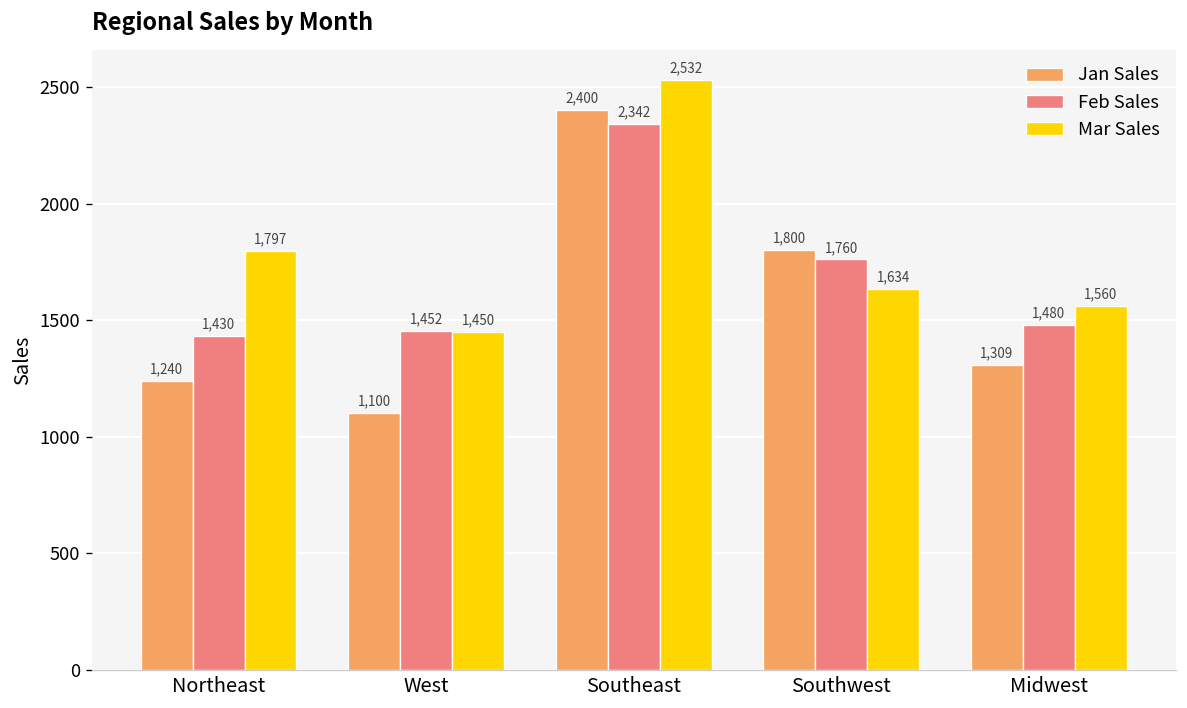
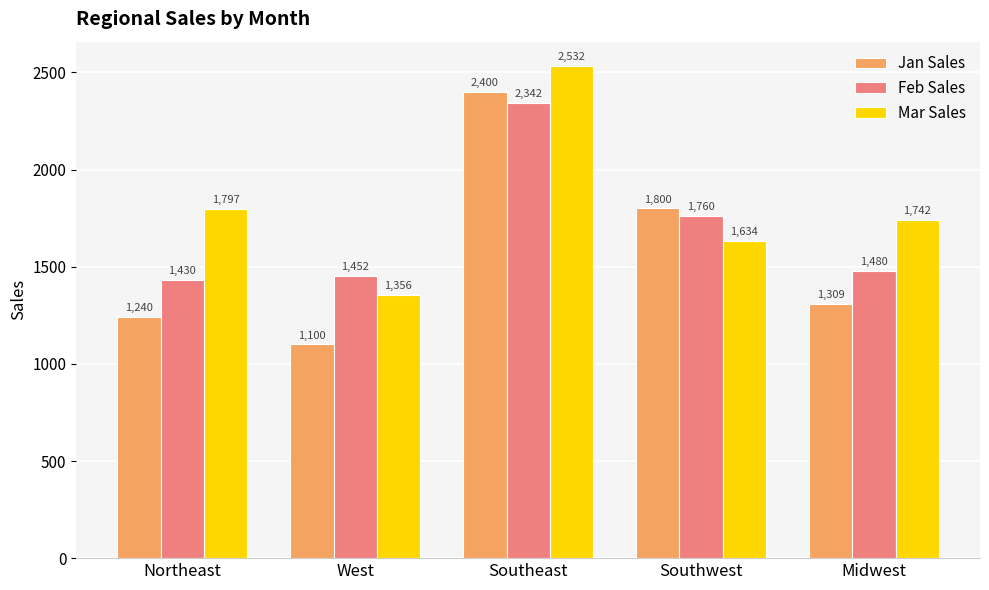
Mar Sales, West: 1,450 -> 1,356
Mar Sales, Midwest: 1,560 -> 1,742
